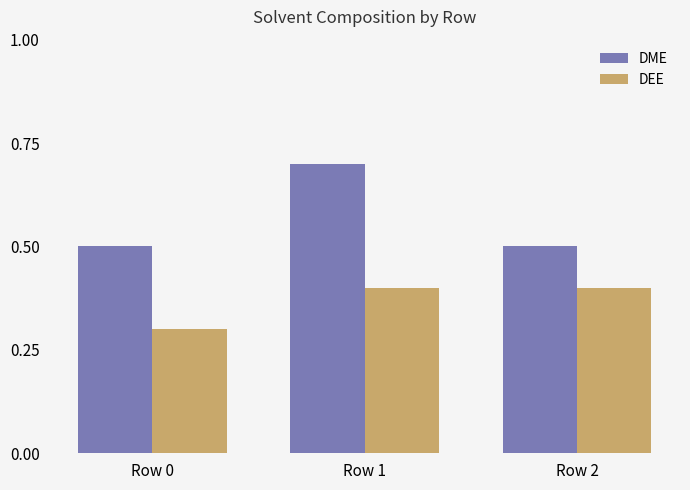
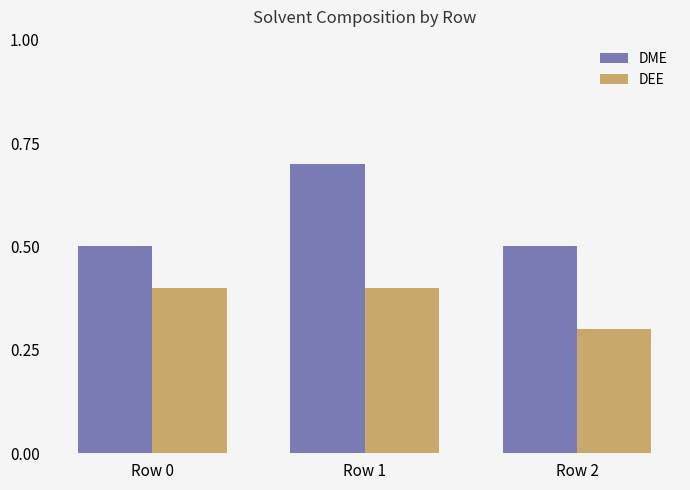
DEE, Row 0: 0.3 -> 0.4
DEE, Row 2: 0.4 -> 0.3
